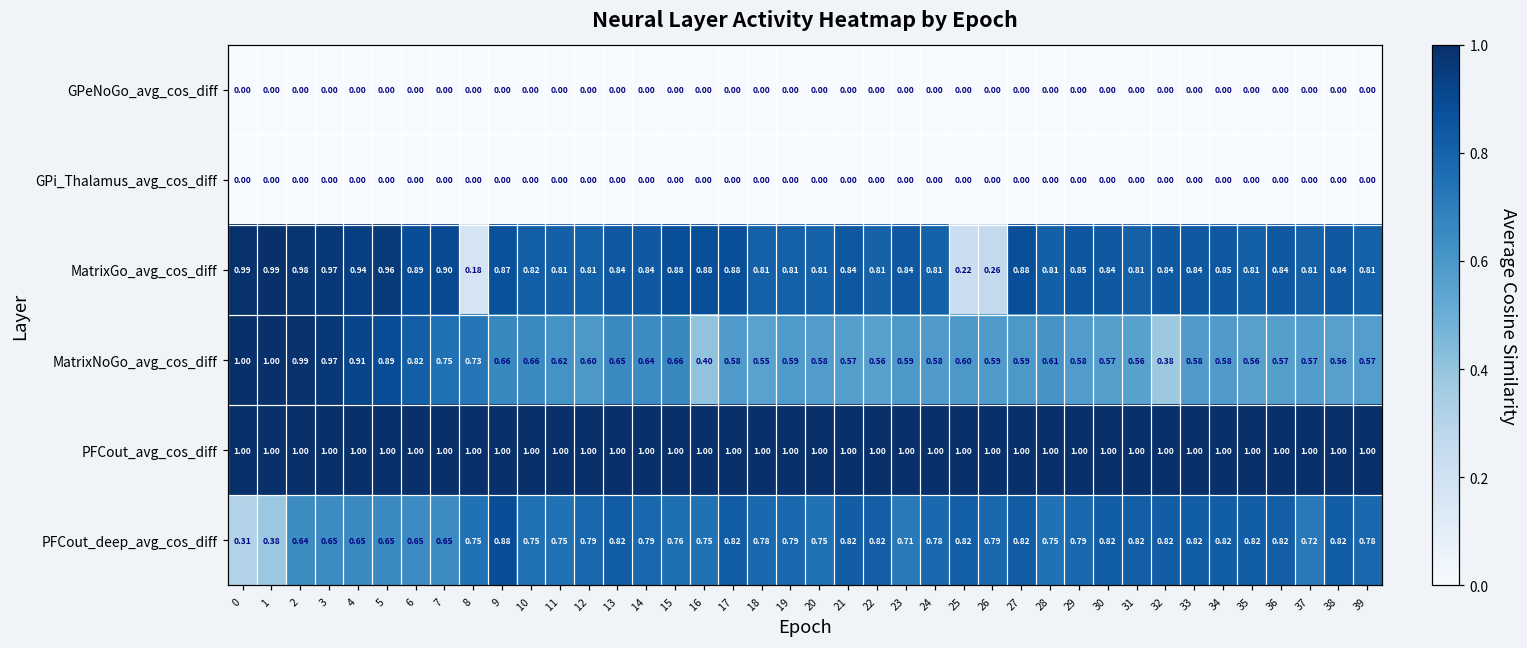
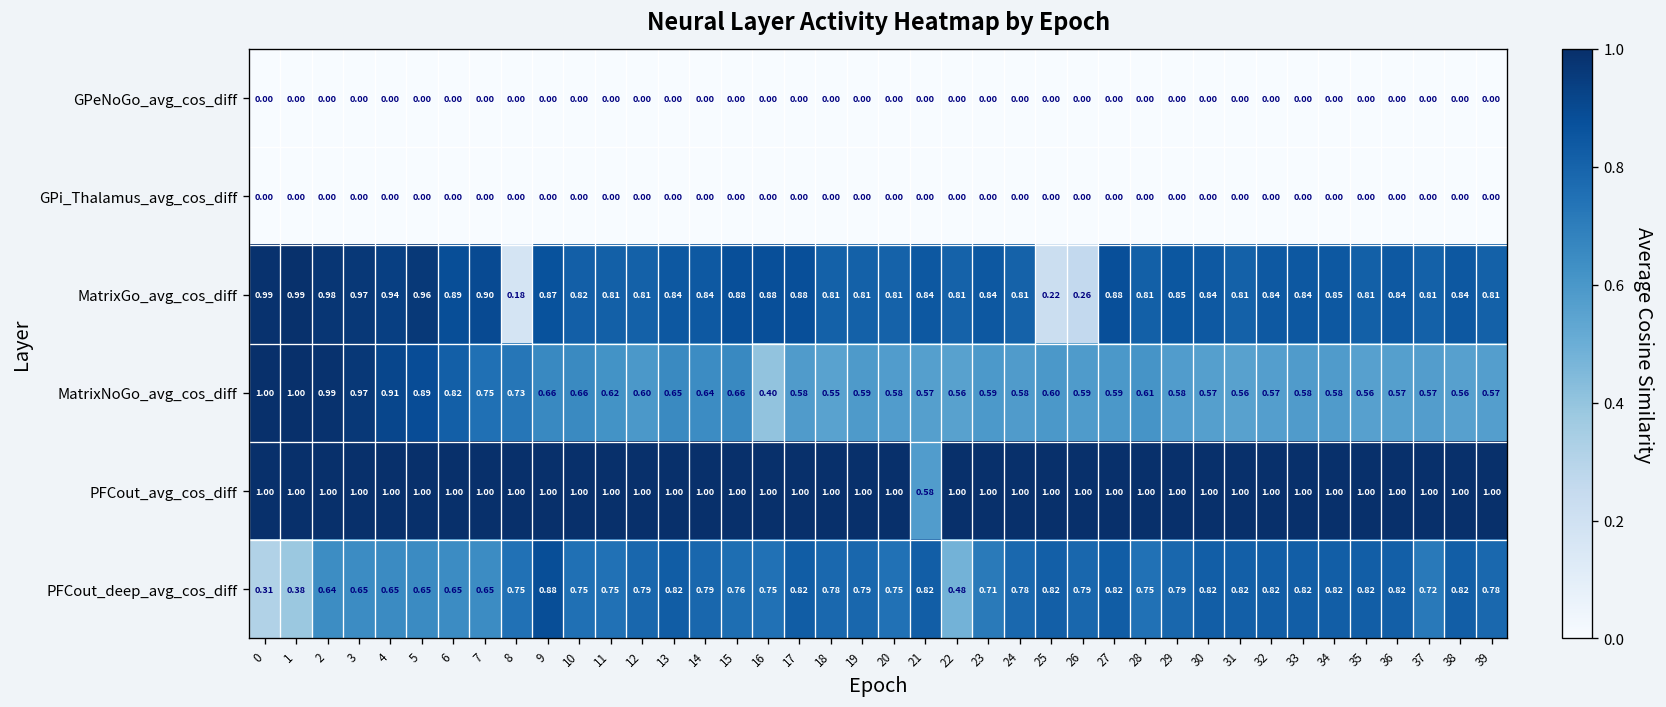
MatrixNoGo_avg_cos_diff, 32: 0.38 -> 0.57
PFCout_avg_cos_diff, 21: 1.00 -> 0.58
PFCout_deep_avg_cos_diff, 22: 0.82 -> 0.48
